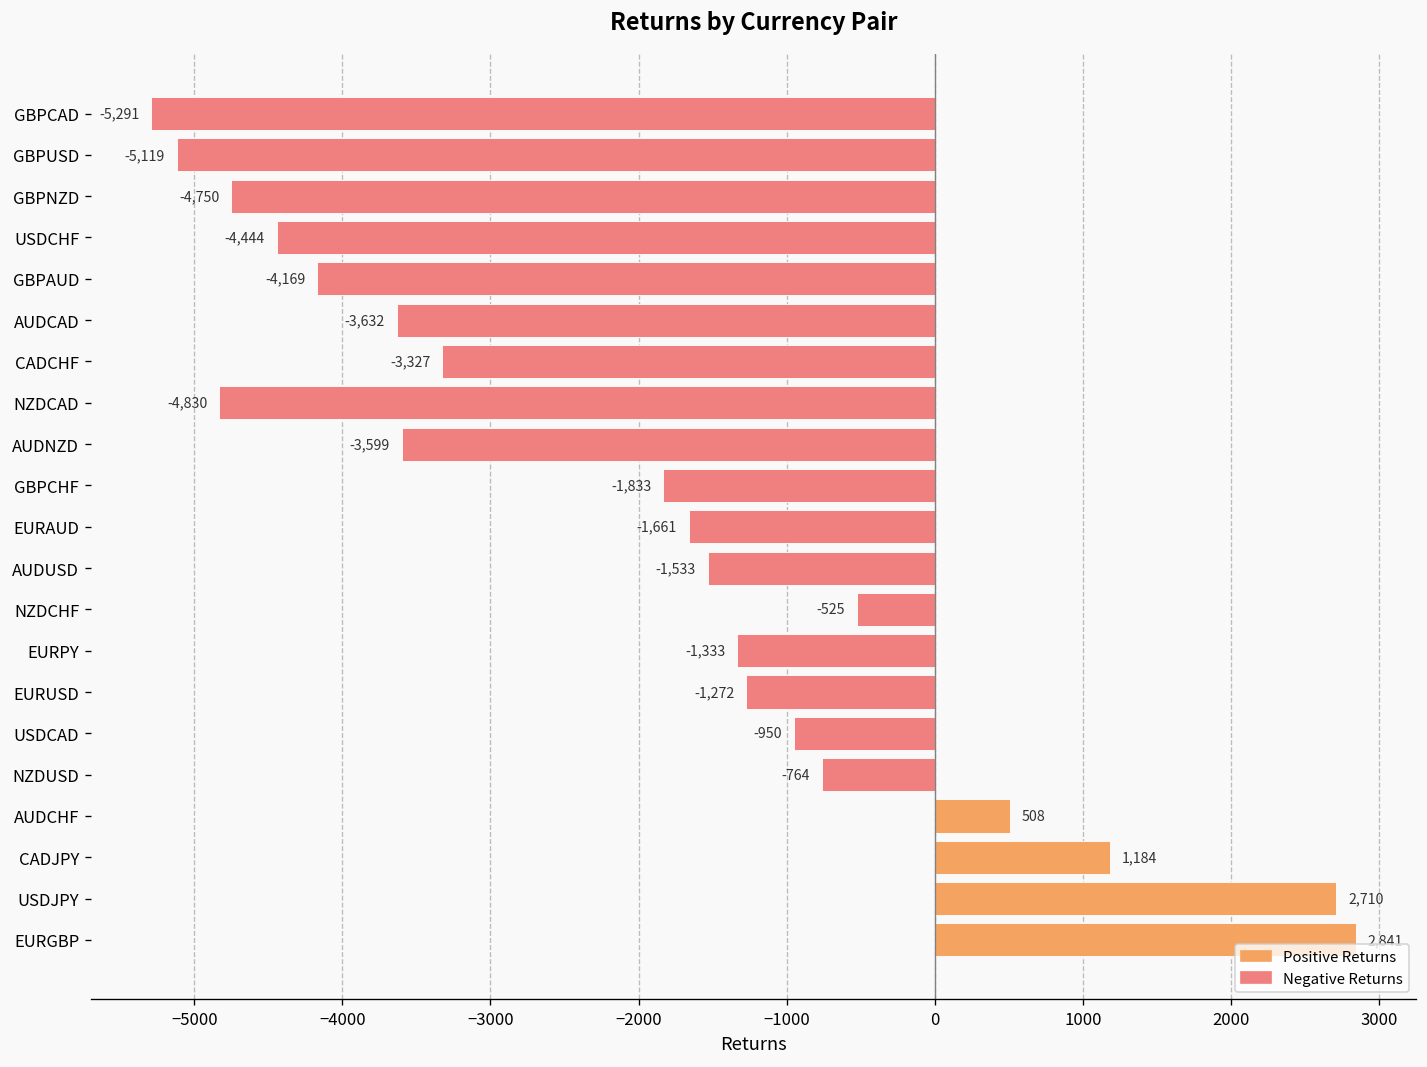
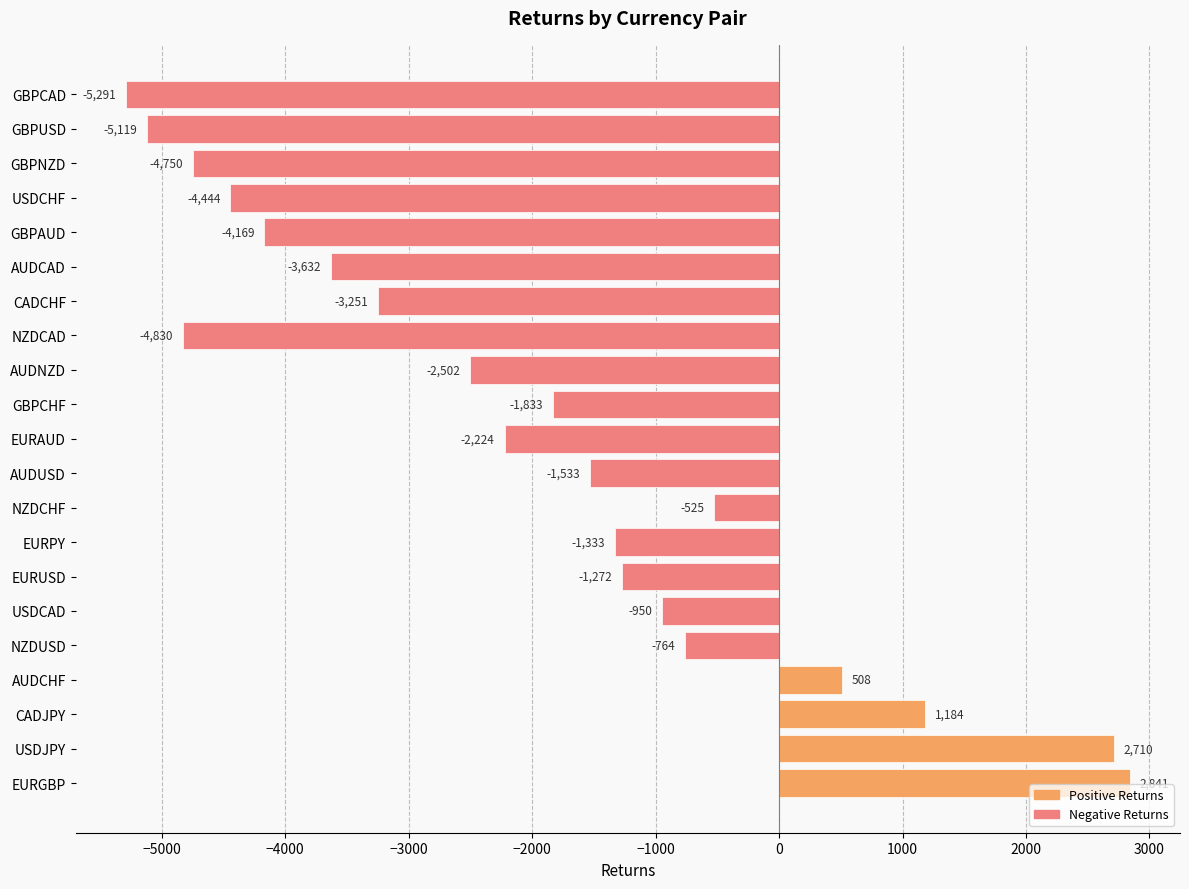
CADCHF: -3,327 -> -3,251
AUDNZD: -3,599 -> -2,502
EURAUD: -1,661 -> -2,224
